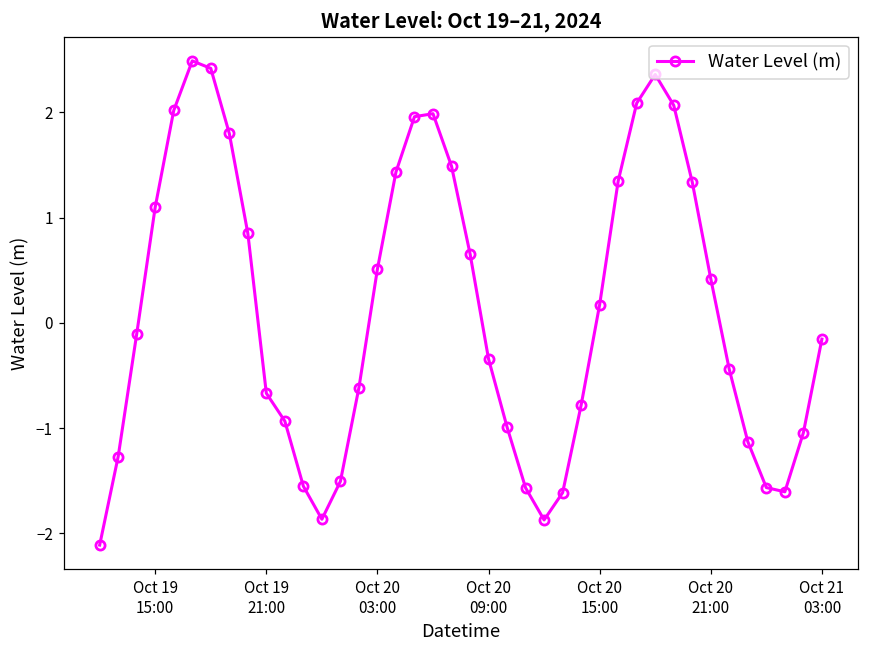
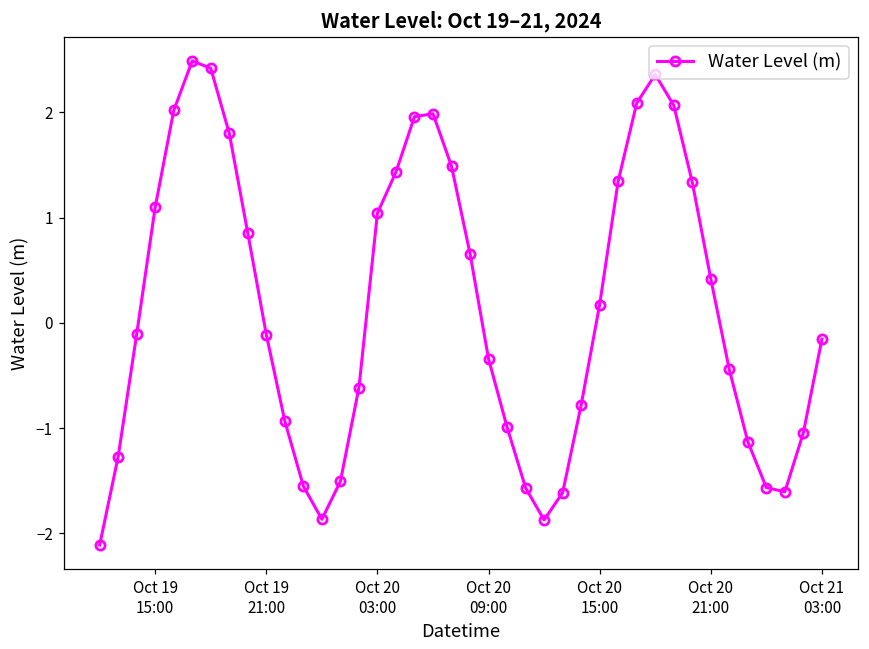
Oct 19 21:00: -0.7 -> -0.1
Oct 20 03:00: 0.5 -> 1.0
